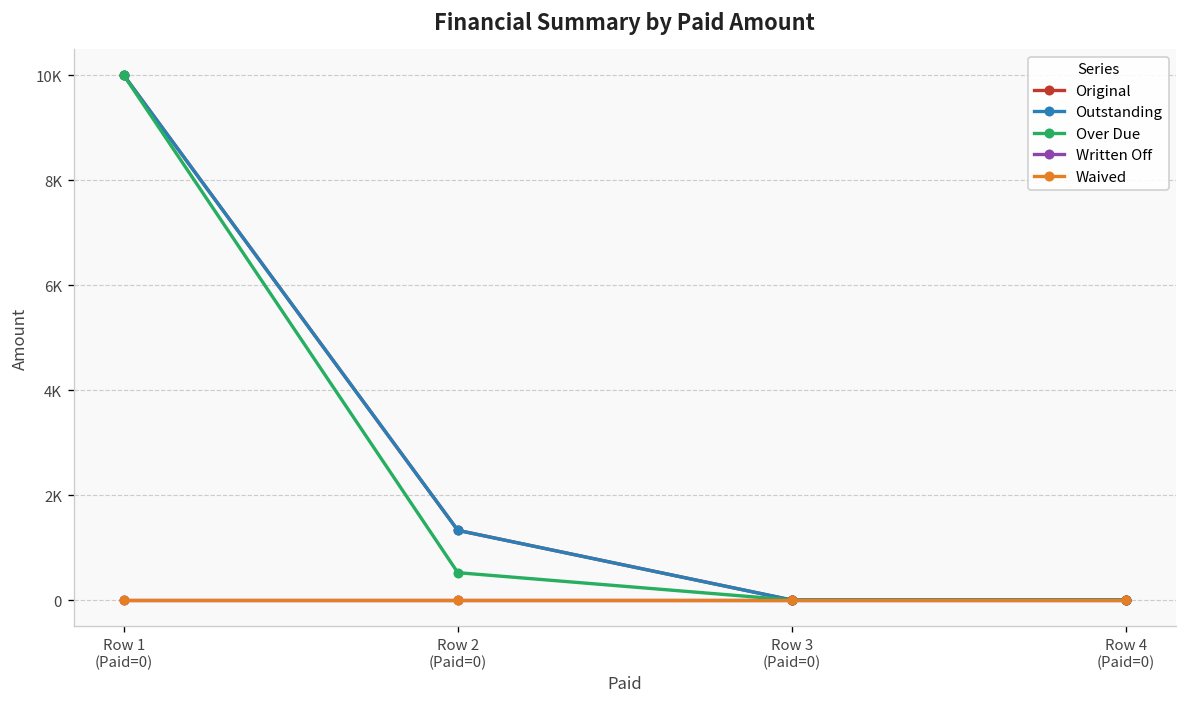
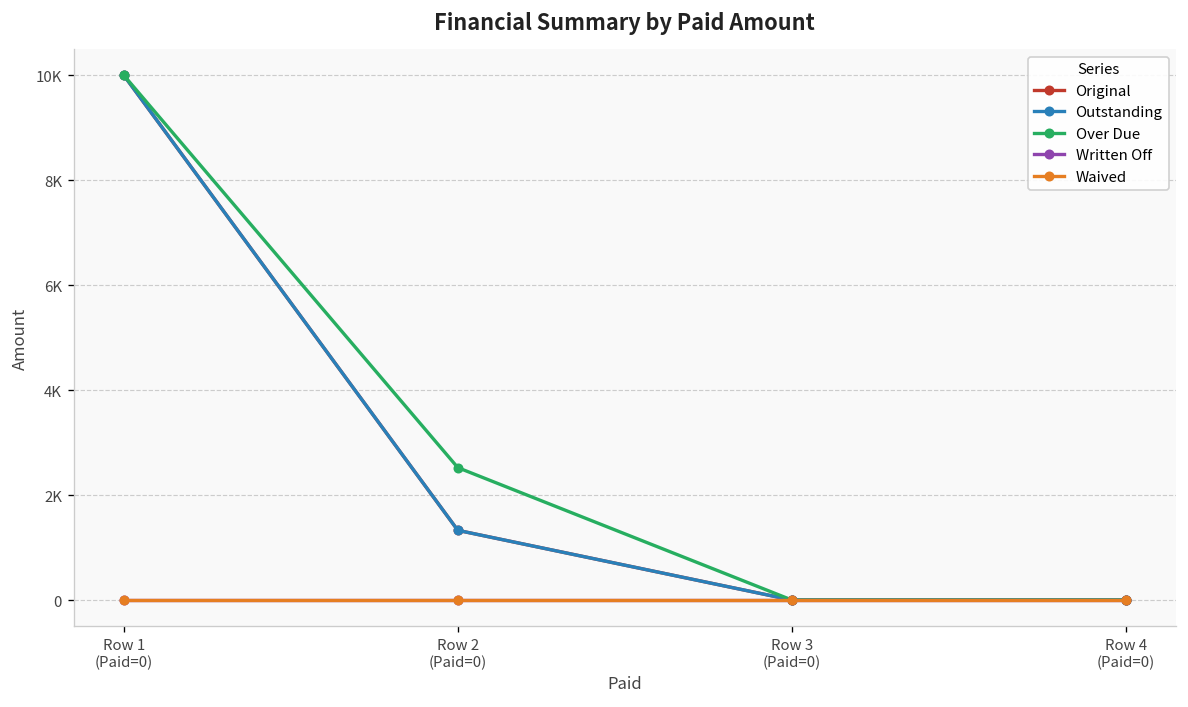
Over Due, Row 2 (Paid=0): 500 -> 2500
